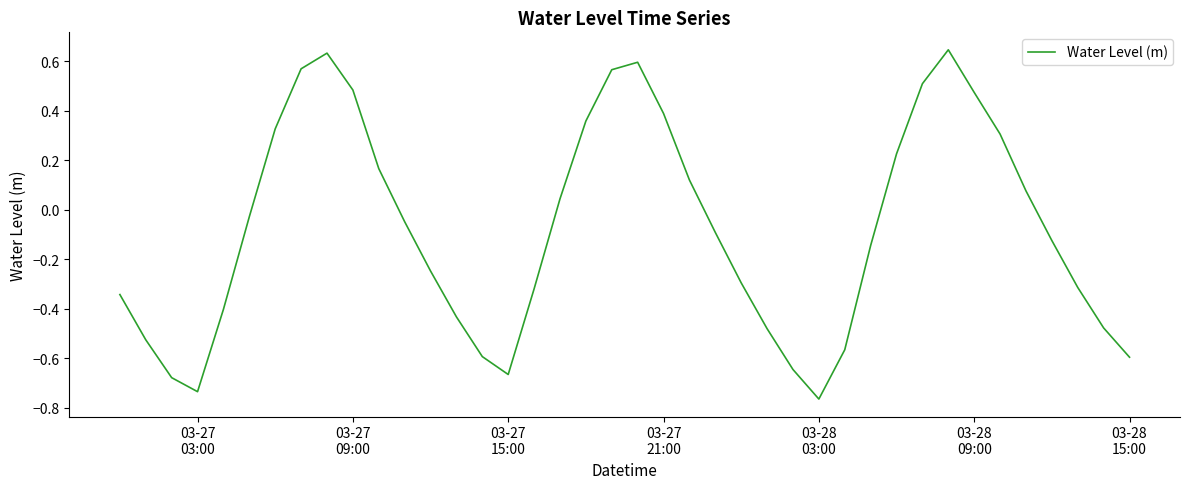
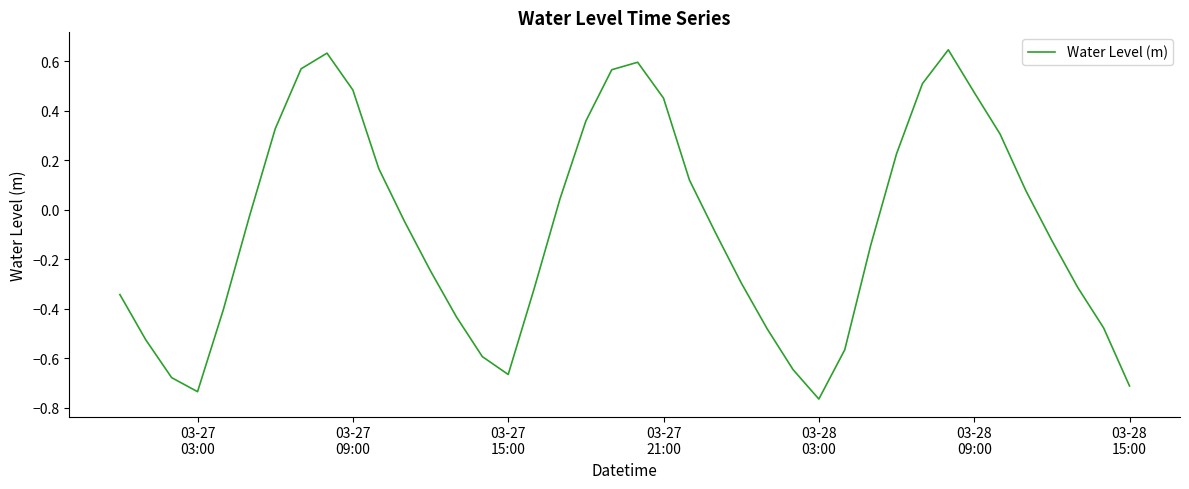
03-27 21:00: 0.39 -> 0.45
03-28 15:00: -0.60 -> -0.71
